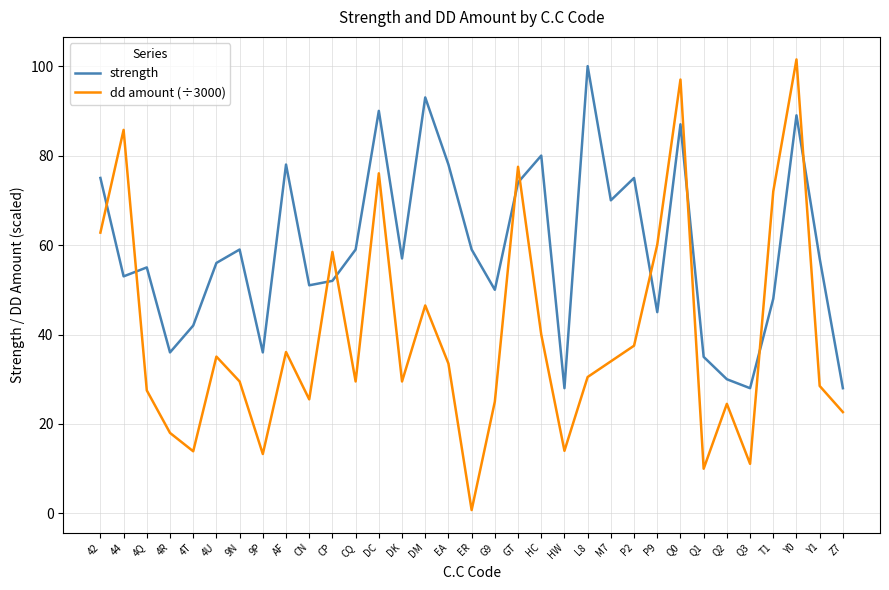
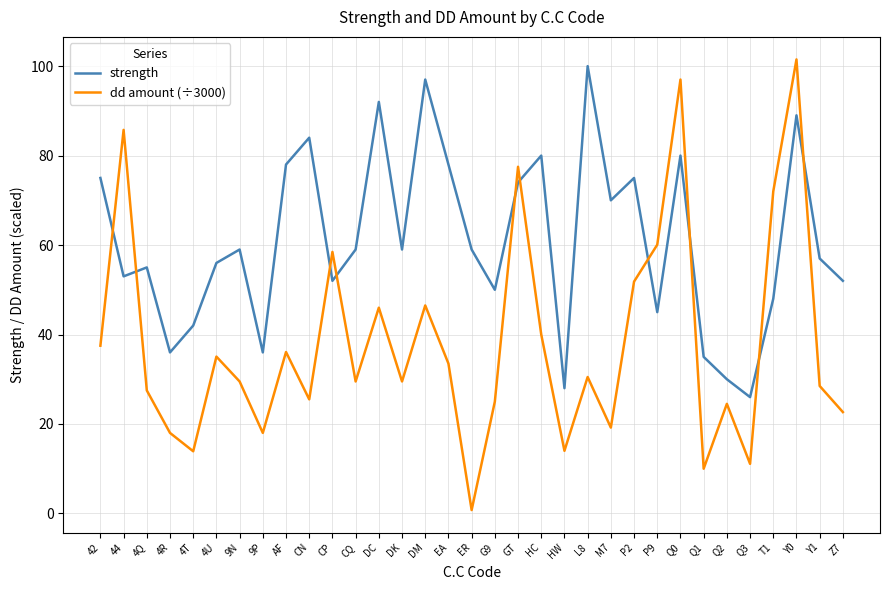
dd amount (÷3000), 42: 63 -> 38
dd amount (÷3000), 9P: 13 -> 18
strength, CN: 51 -> 84
strength, DC: 90 -> 92
dd amount (÷3000), DC: 76 -> 46
strength, DK: 57 -> 59
strength, DM: 93 -> 97
dd amount (÷3000), M7: 34 -> 19
dd amount (÷3000), P2: 38 -> 52
strength, Q0: 87 -> 80
strength, Q3: 28 -> 26
strength, Z7: 28 -> 52
